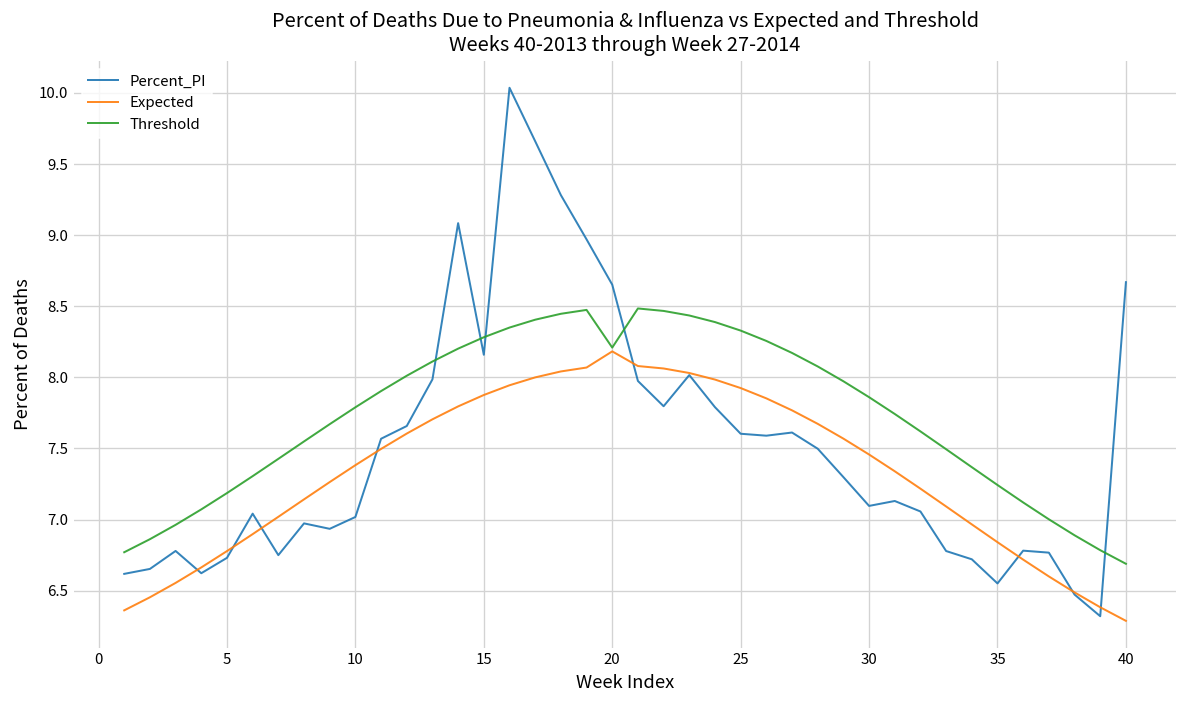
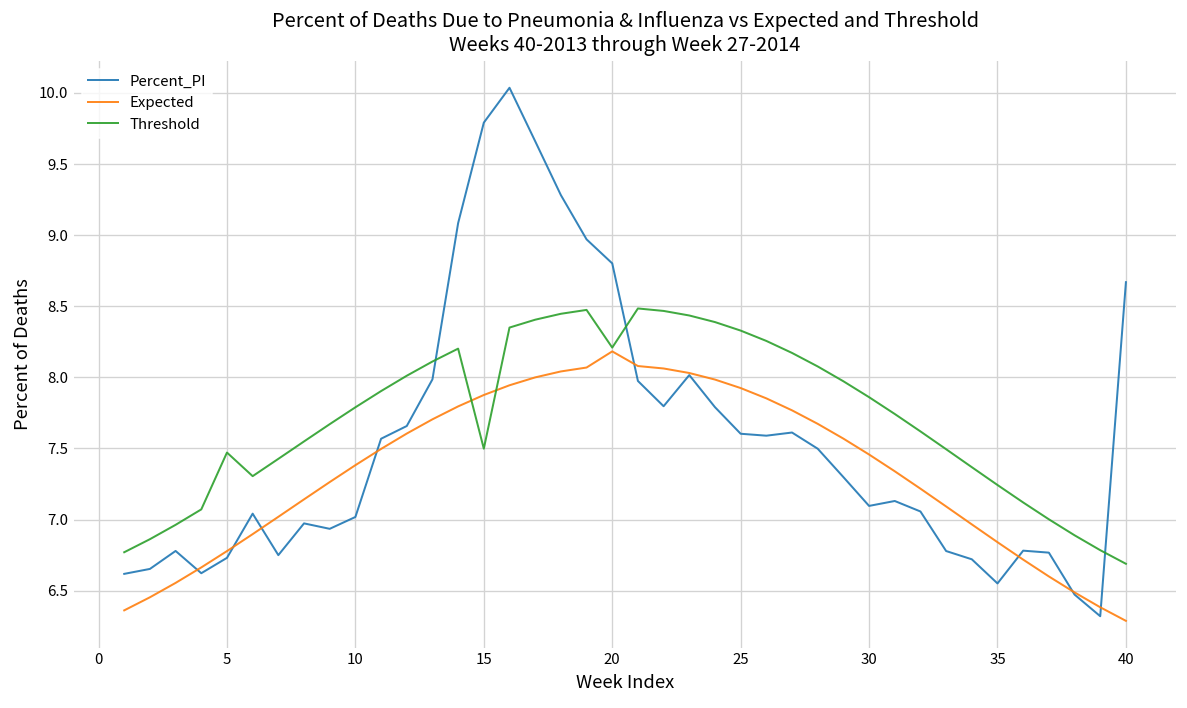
Threshold, 5: 7.19 -> 7.47
Percent_PI, 15: 8.16 -> 9.79
Threshold, 15: 8.28 -> 7.50
Percent_PI, 20: 8.65 -> 8.80
